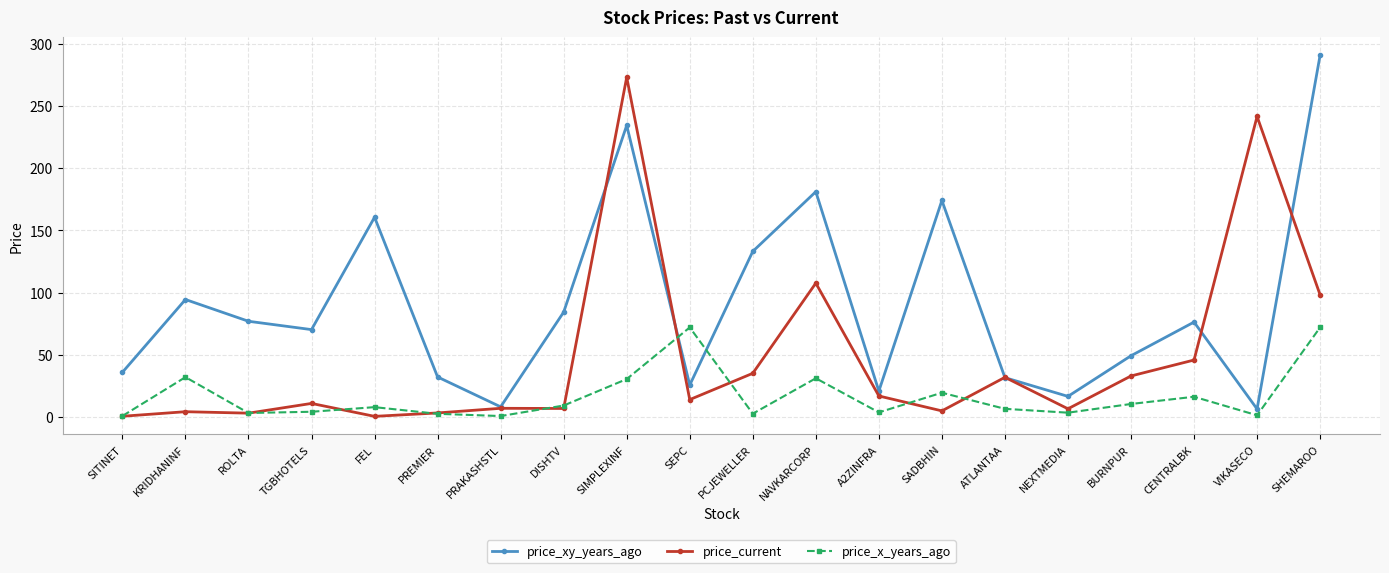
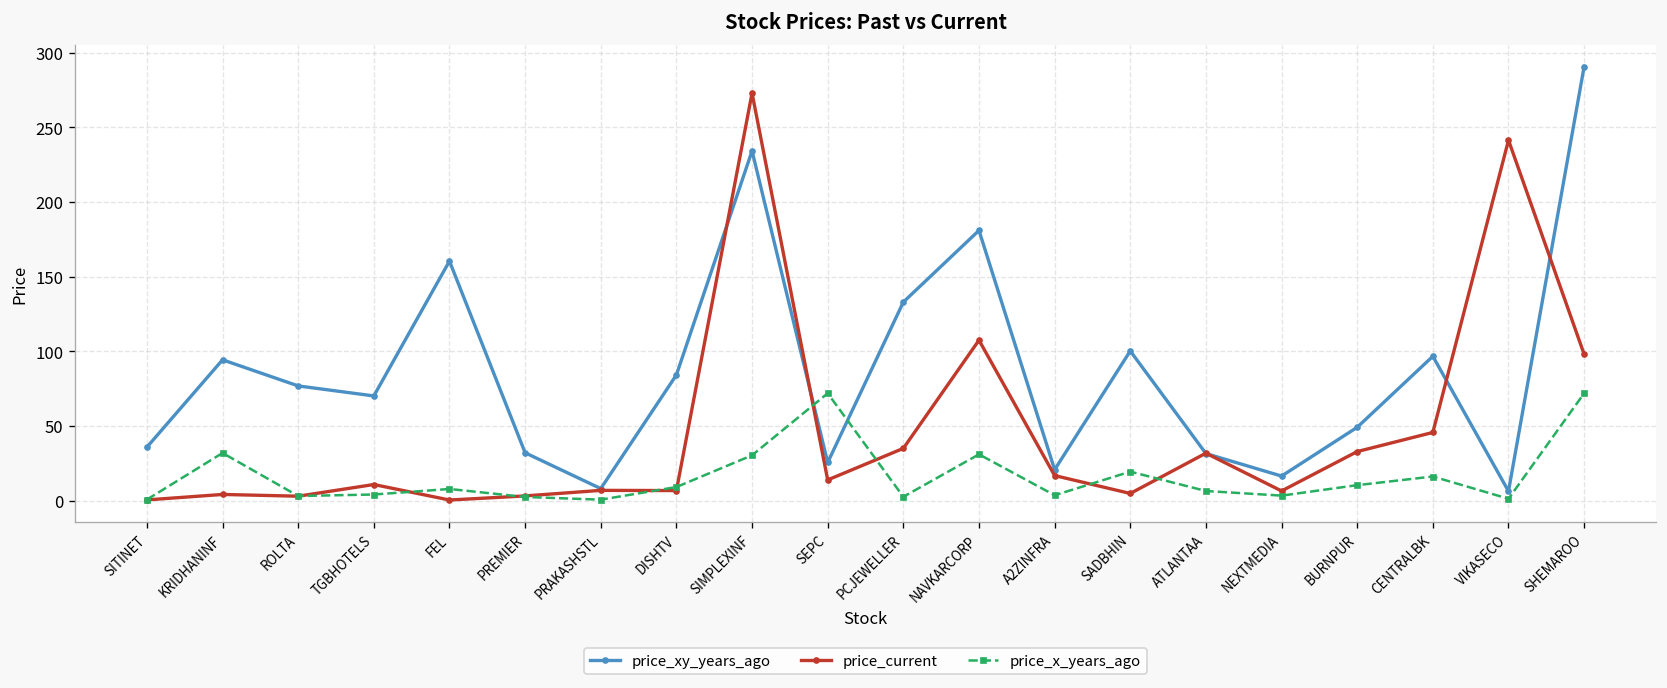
price_xy_years_ago, SADBHIN: 174 -> 100
price_xy_years_ago, CENTRALBK: 76 -> 97
